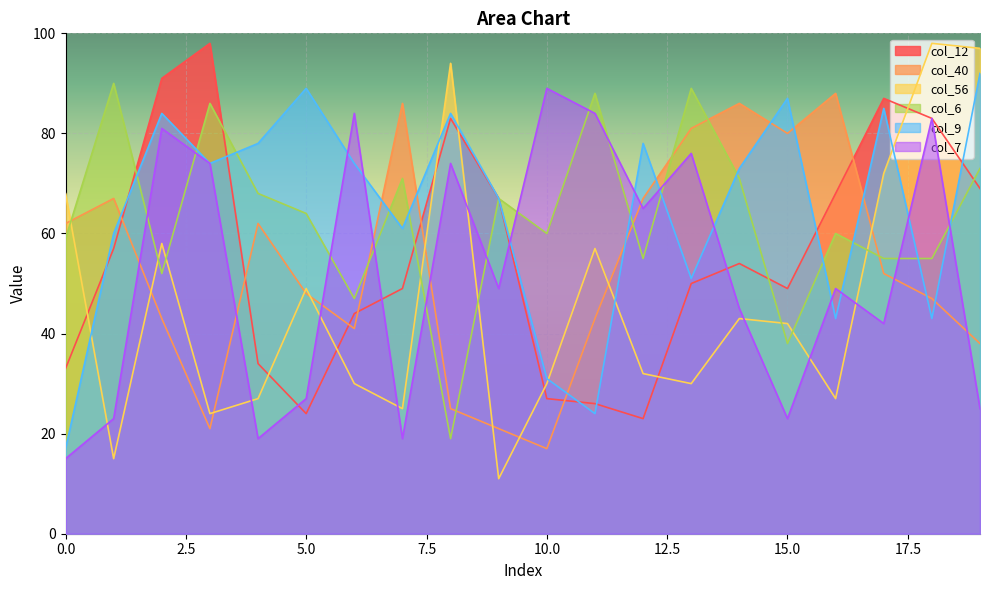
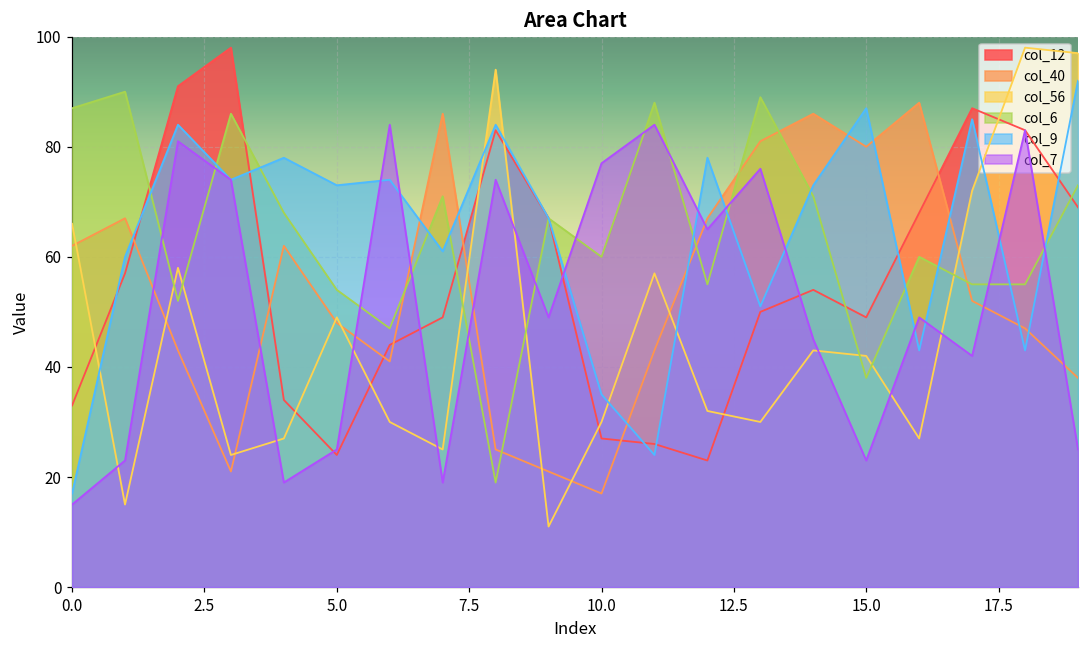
col_56, 0.0: 68 -> 66
col_6, 0.0: 59 -> 87
col_6, 5.0: 64 -> 54
col_9, 5.0: 89 -> 73
col_7, 5.0: 27 -> 25
col_9, 10.0: 31 -> 35
col_7, 10.0: 89 -> 77
